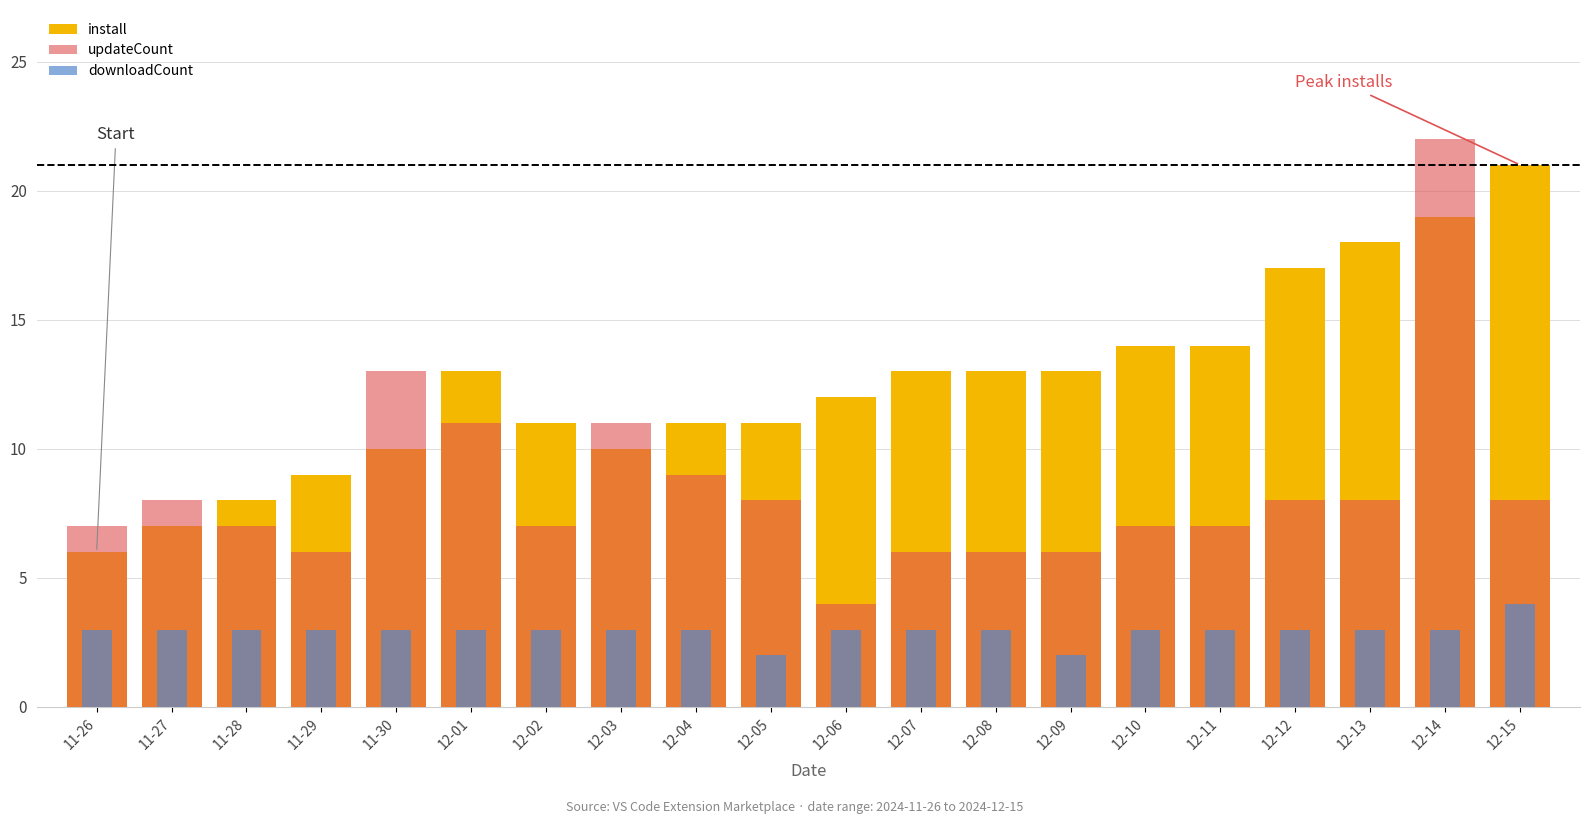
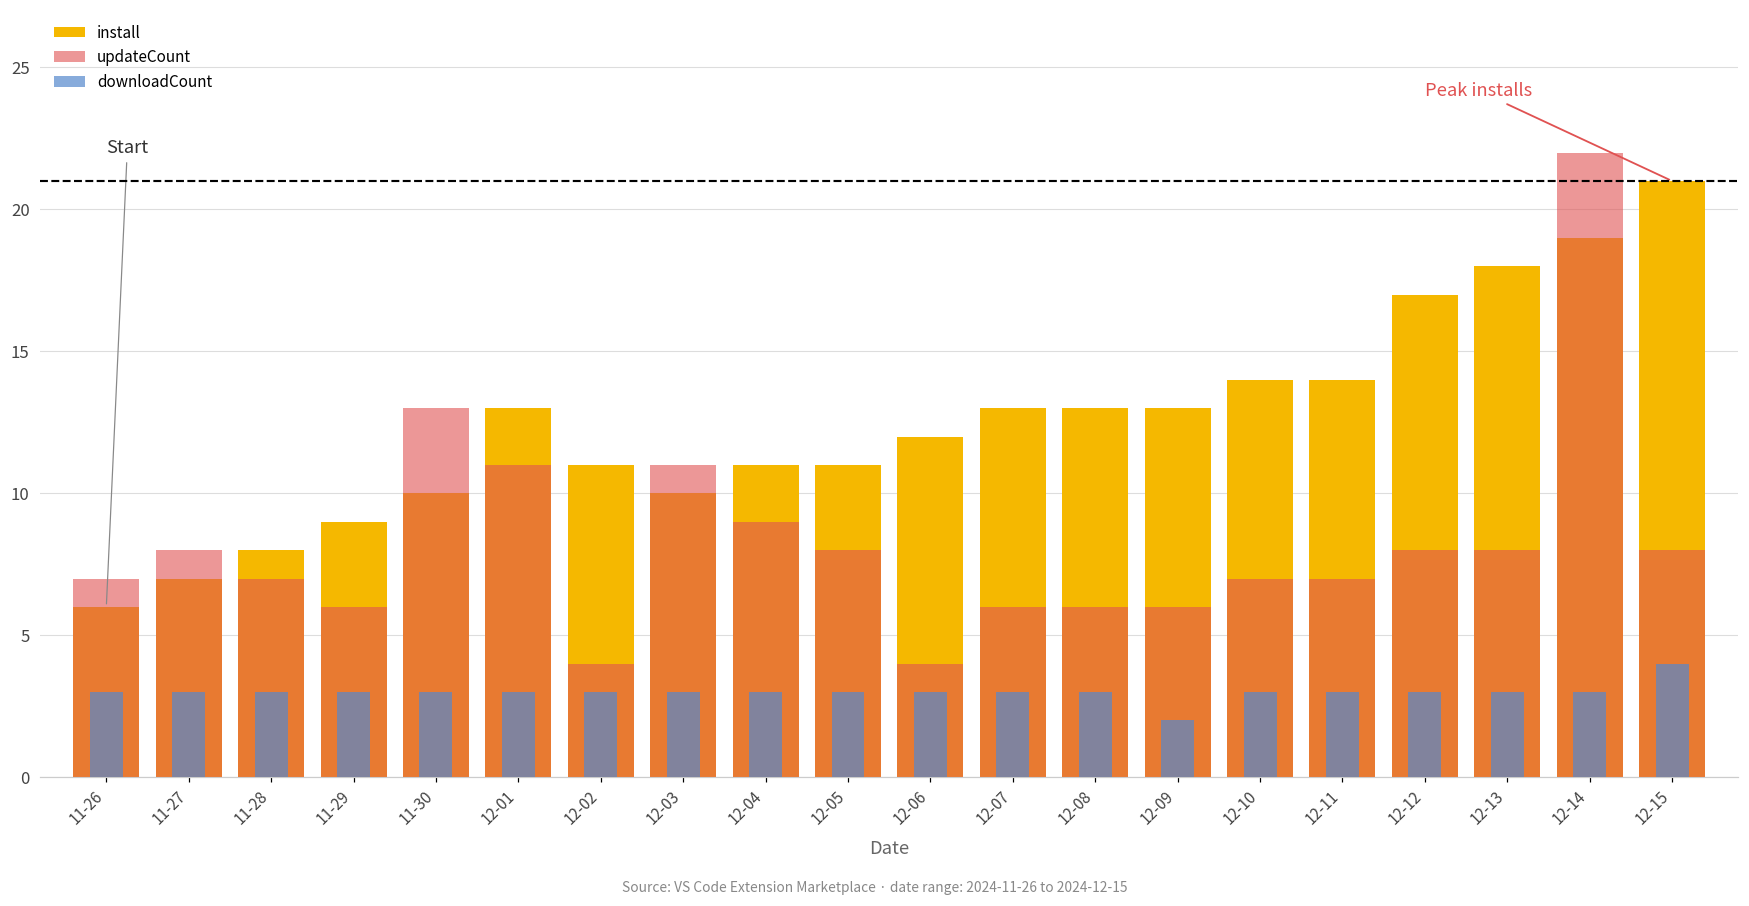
updateCount, 12-02: 7 -> 4
downloadCount, 12-05: 2 -> 3
